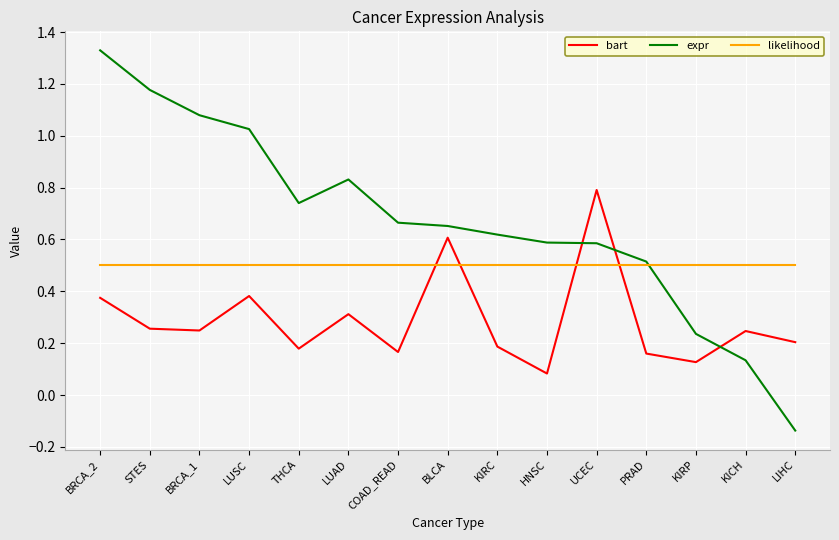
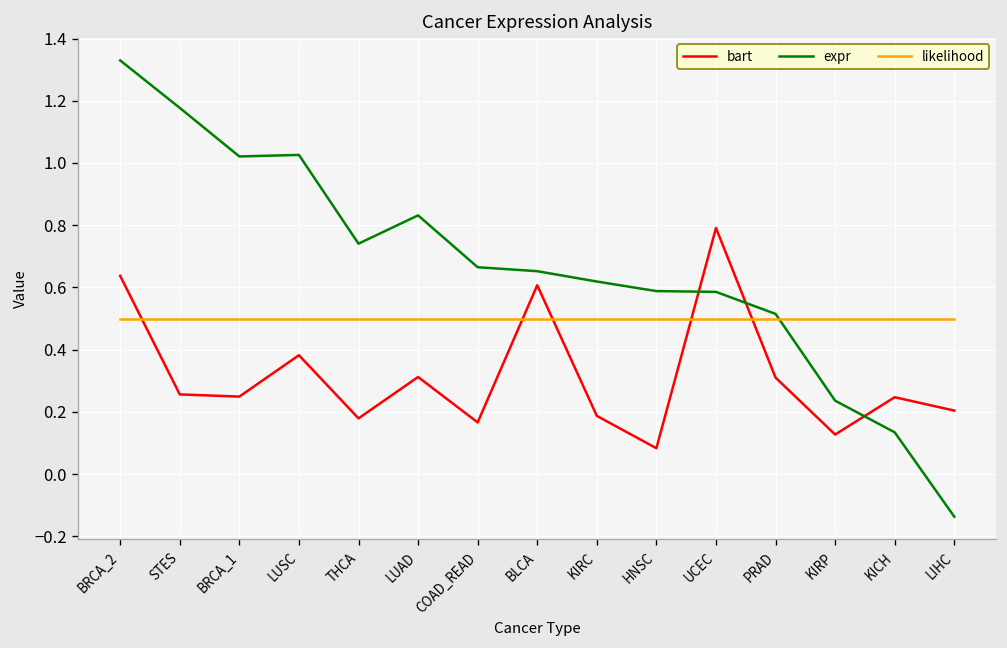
bart, BRCA_2: 0.38 -> 0.64
expr, BRCA_1: 1.08 -> 1.02
bart, PRAD: 0.16 -> 0.31
